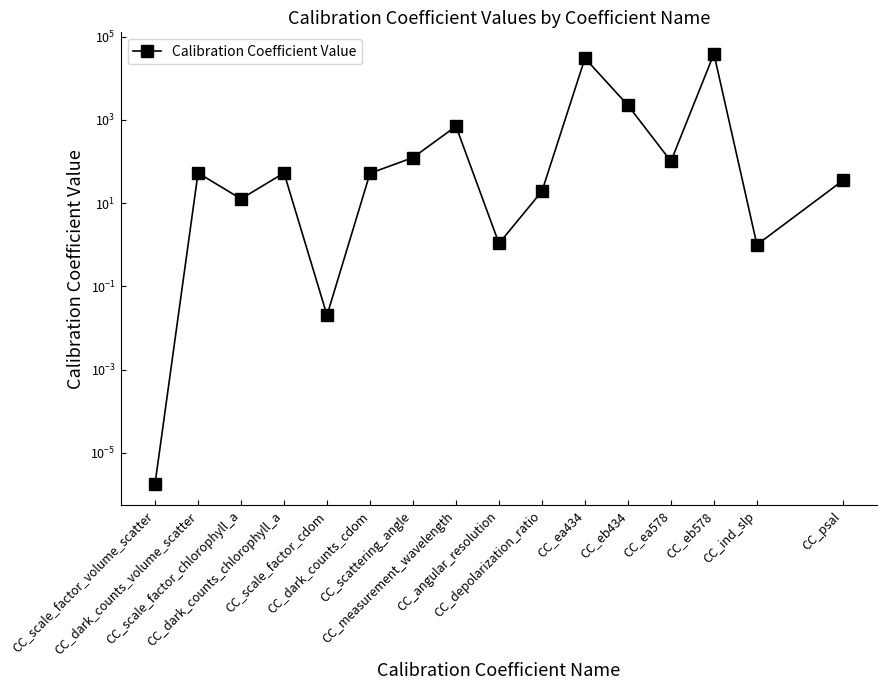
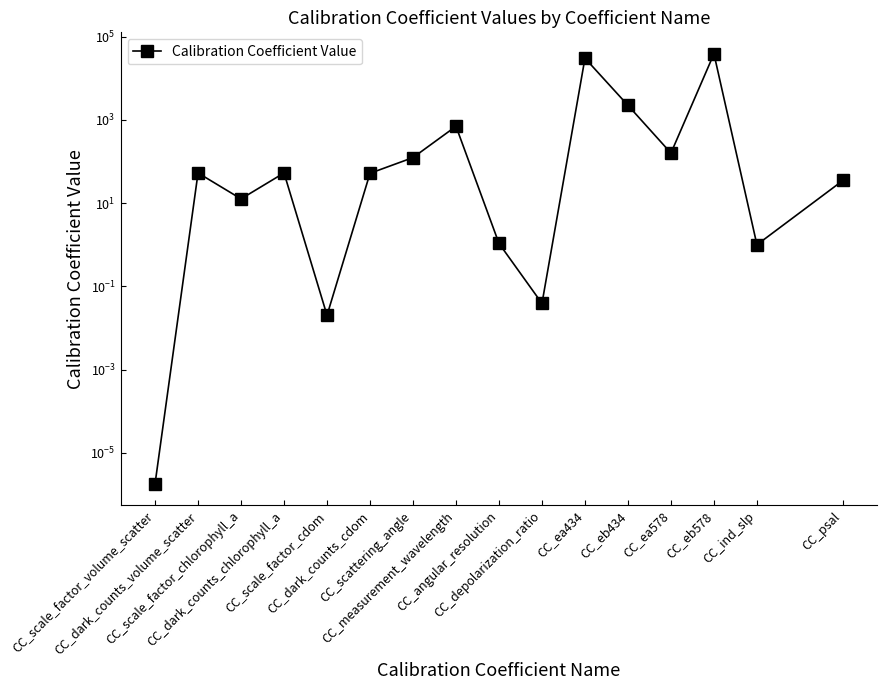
CC_depolarization_ratio: 20 -> 0.04
CC_ea578: 100 -> 160
